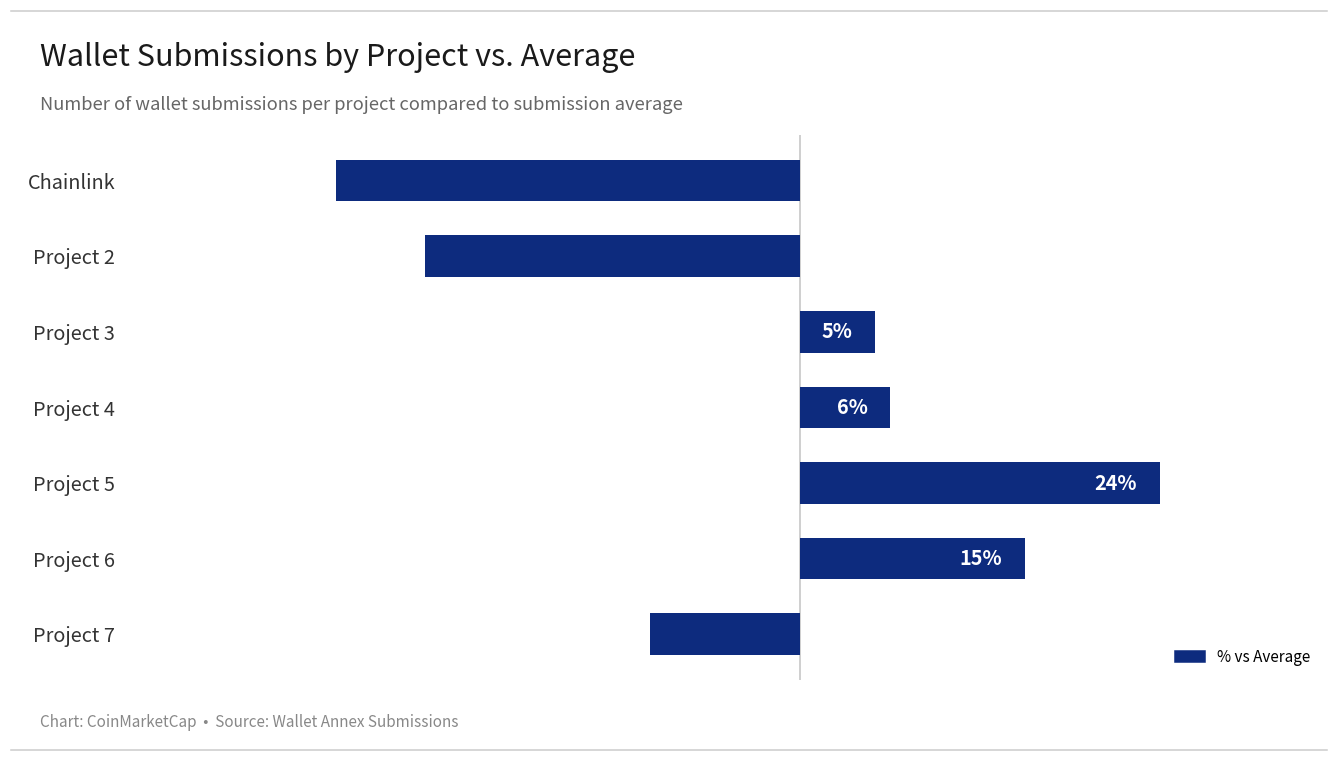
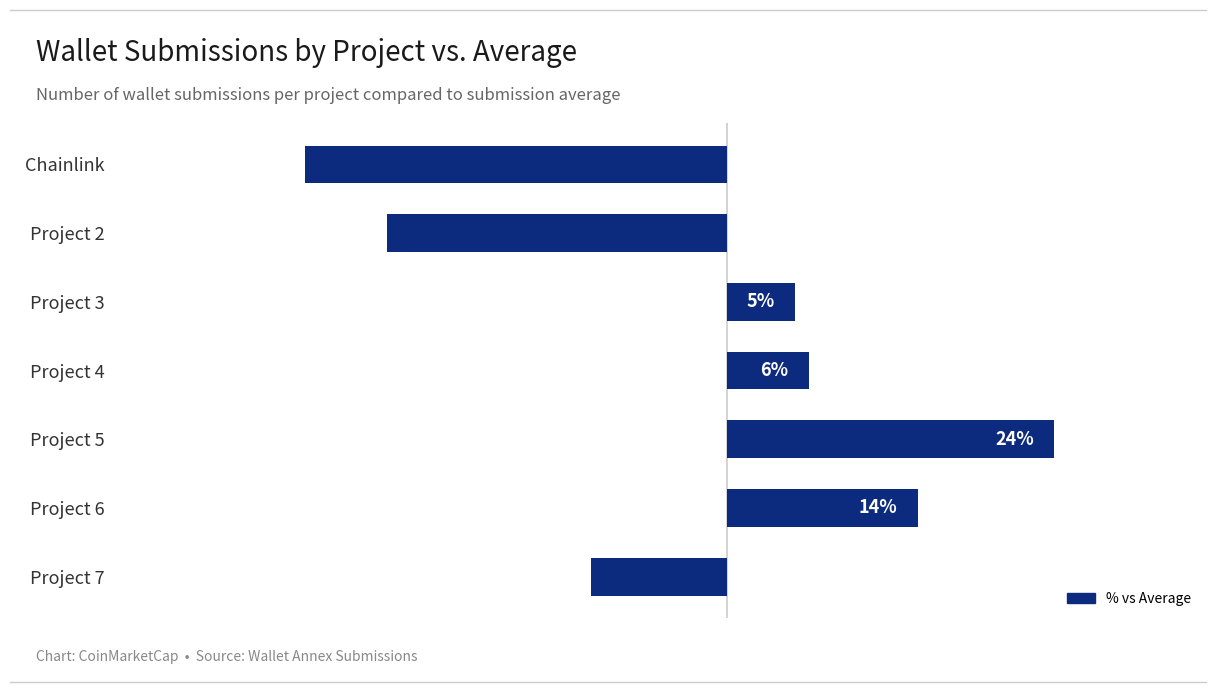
Project 6: 15% -> 14%
